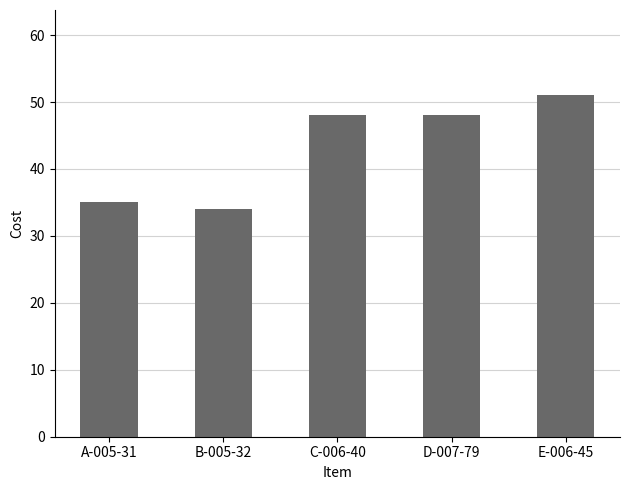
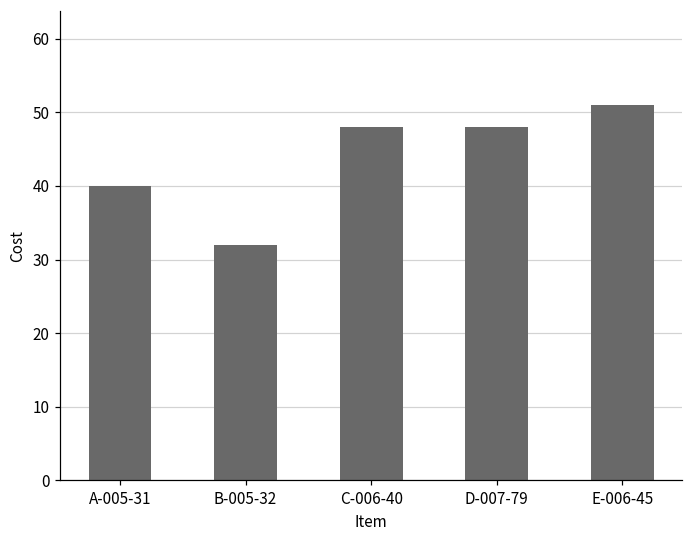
A-005-31: 35 -> 40
B-005-32: 34 -> 32
